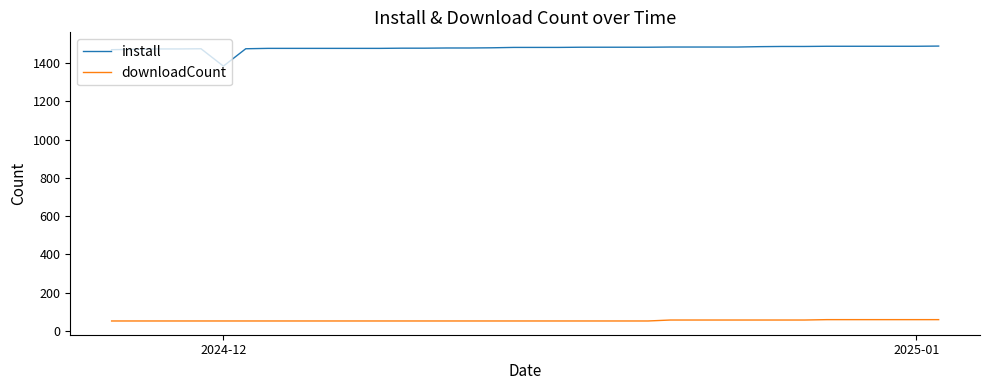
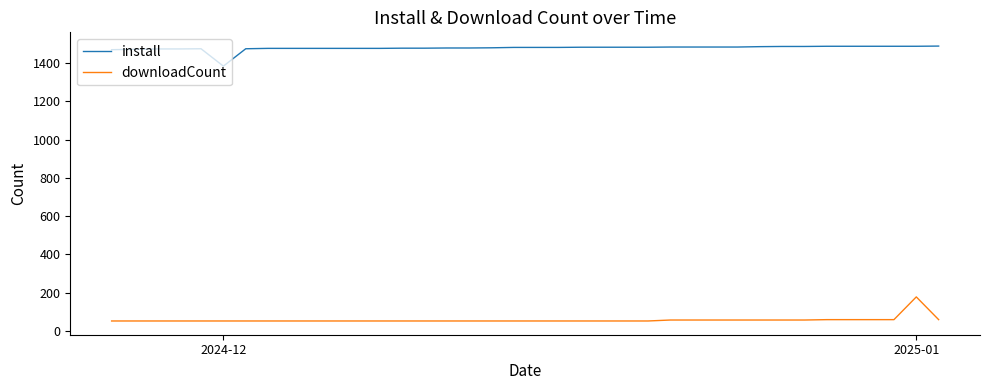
downloadCount, 2025-01: 60 -> 180
